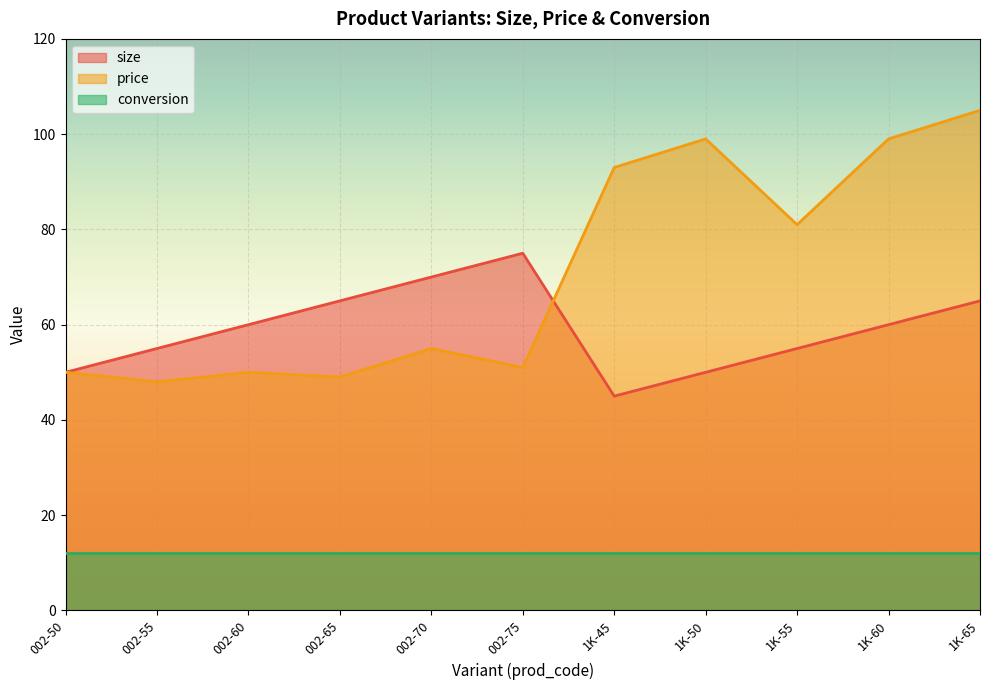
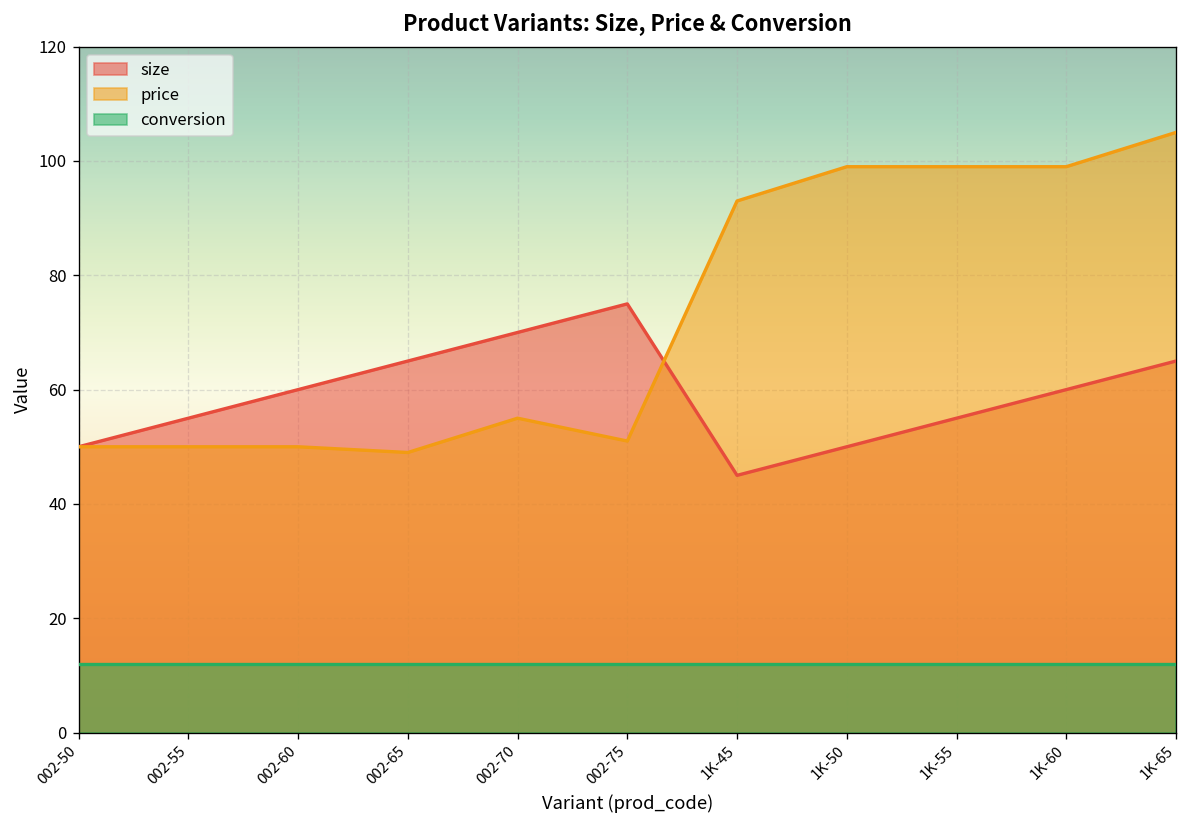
price, 002-55: 48 -> 50
price, 1K-55: 81 -> 99
